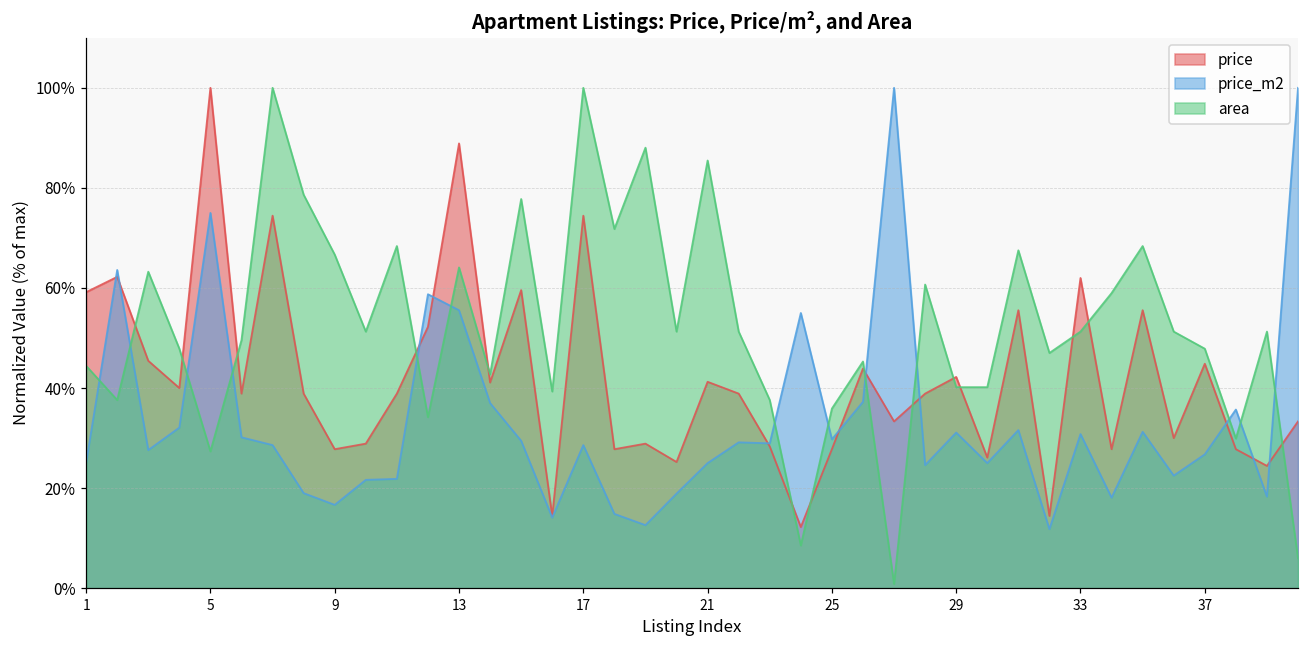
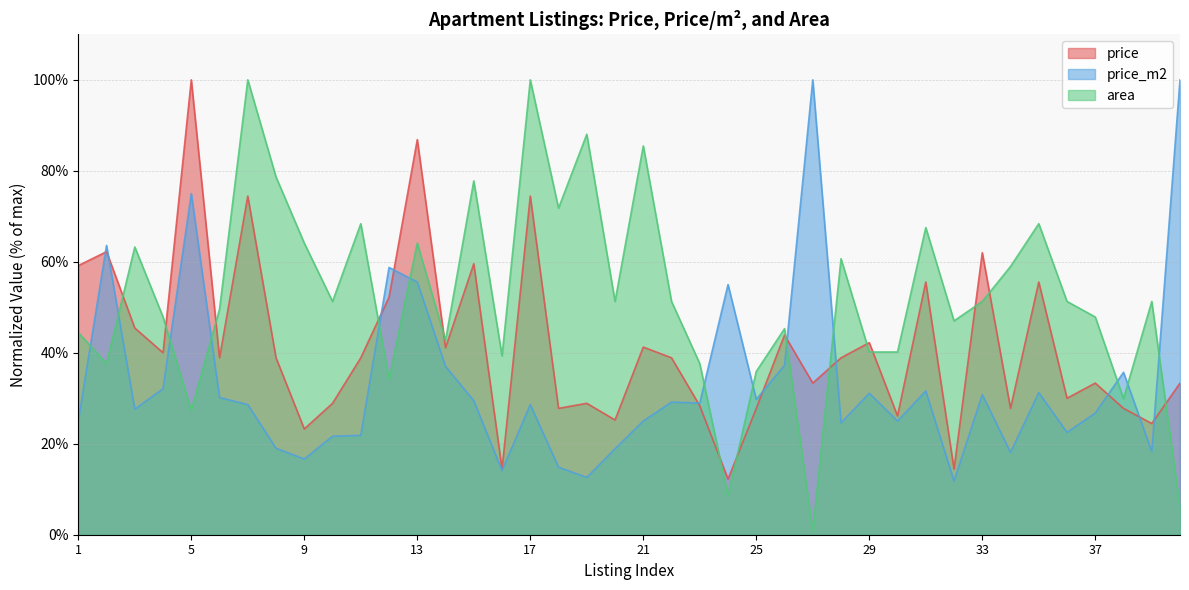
price, 9: 28% -> 23%
area, 9: 67% -> 64%
price, 13: 89% -> 87%
price, 37: 45% -> 33%
